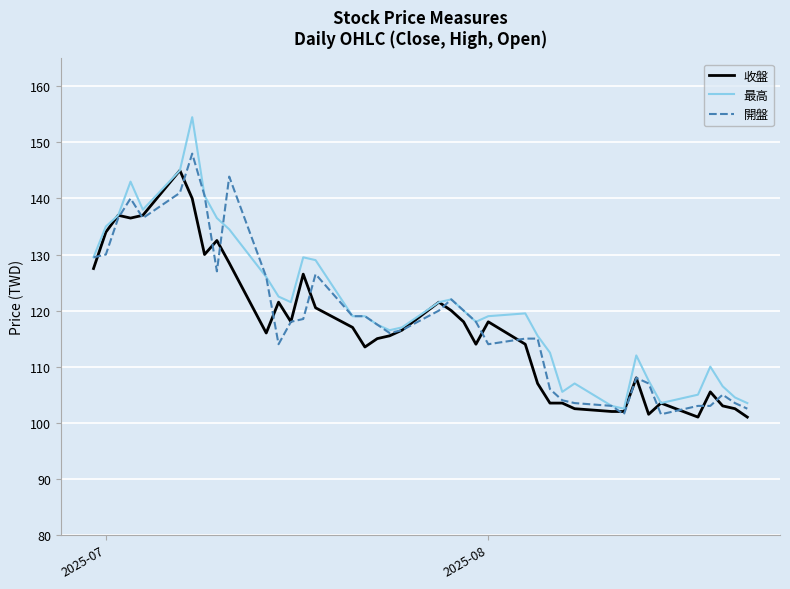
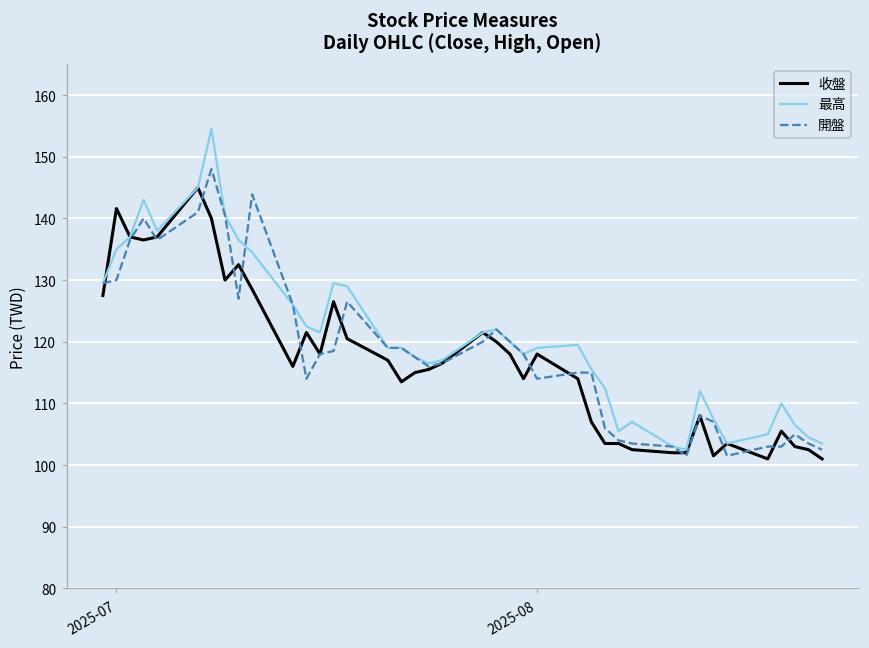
收盤, 2025-07: 134 -> 142
